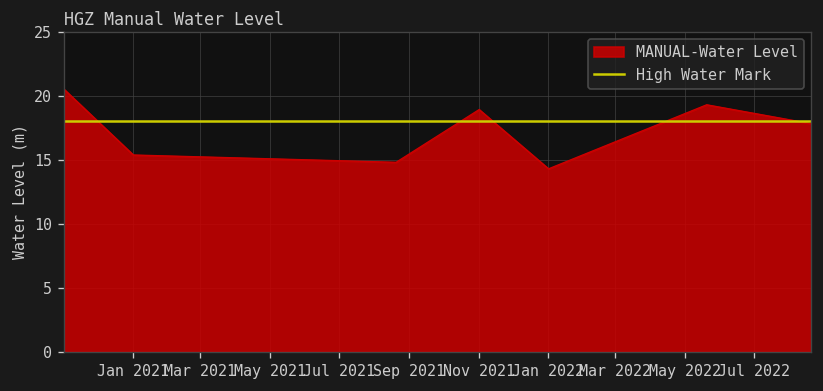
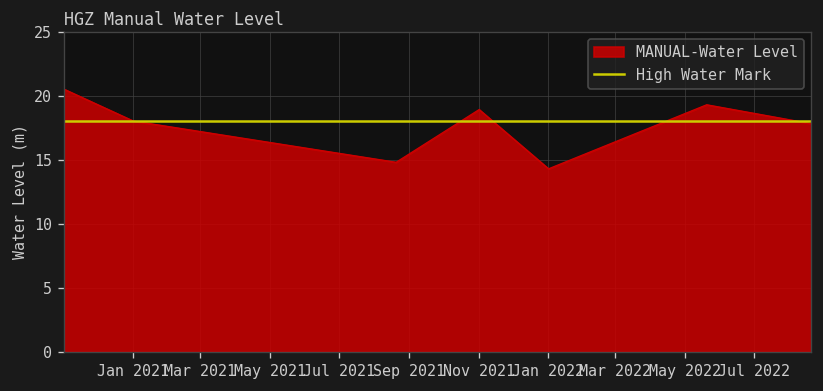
Jan 2021: 15.4 -> 18.0
